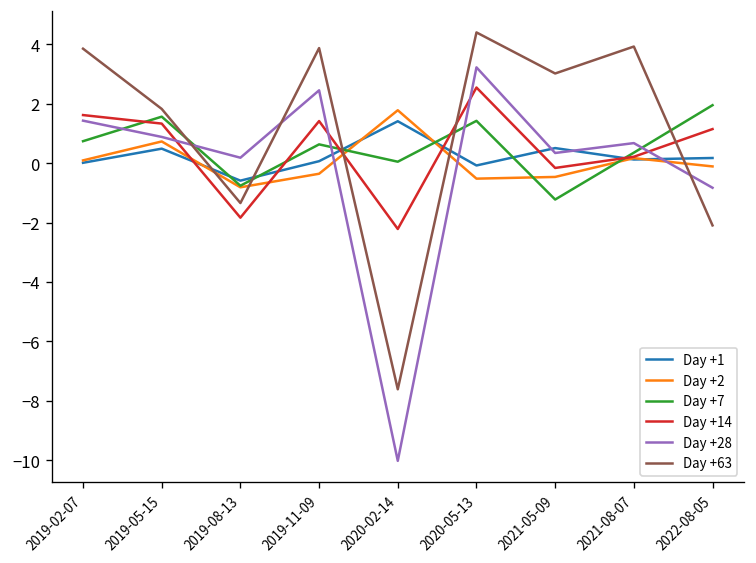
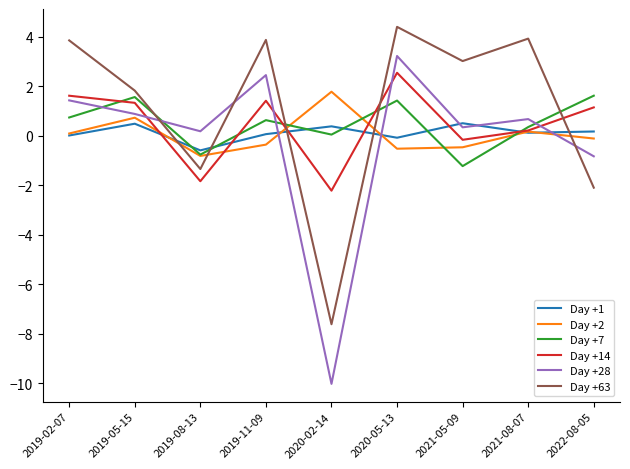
Day +1, 2020-02-14: 1.4 -> 0.4
Day +7, 2022-08-05: 1.9 -> 1.6
